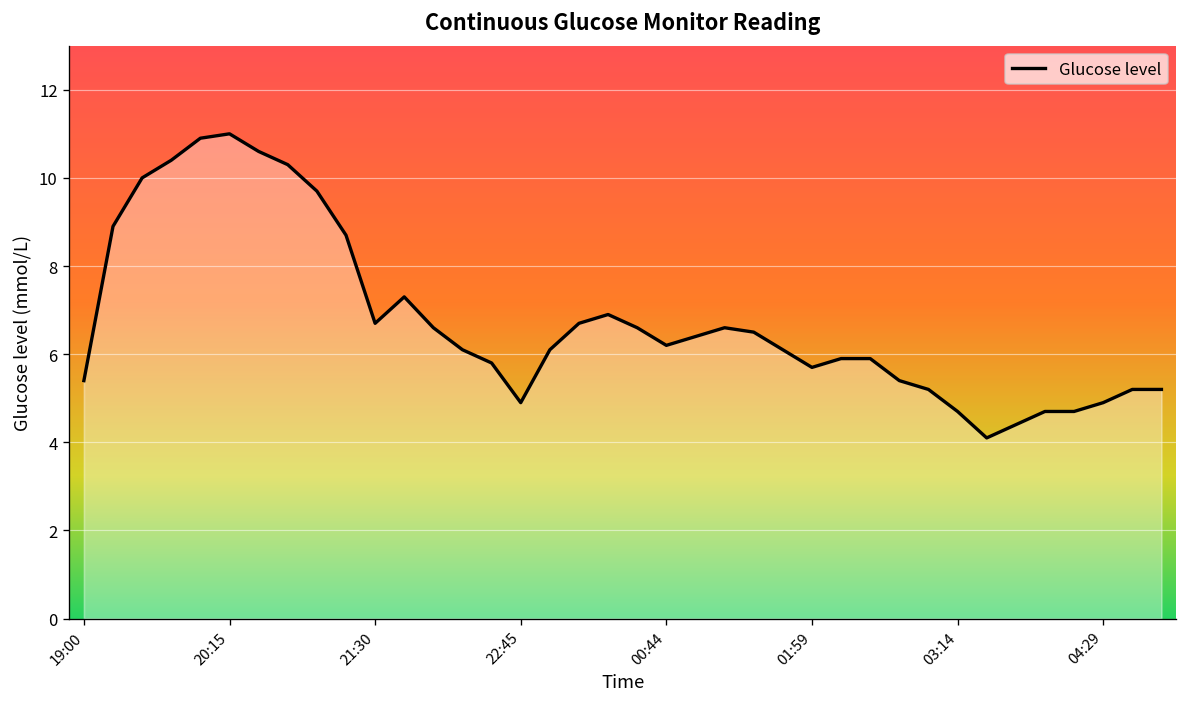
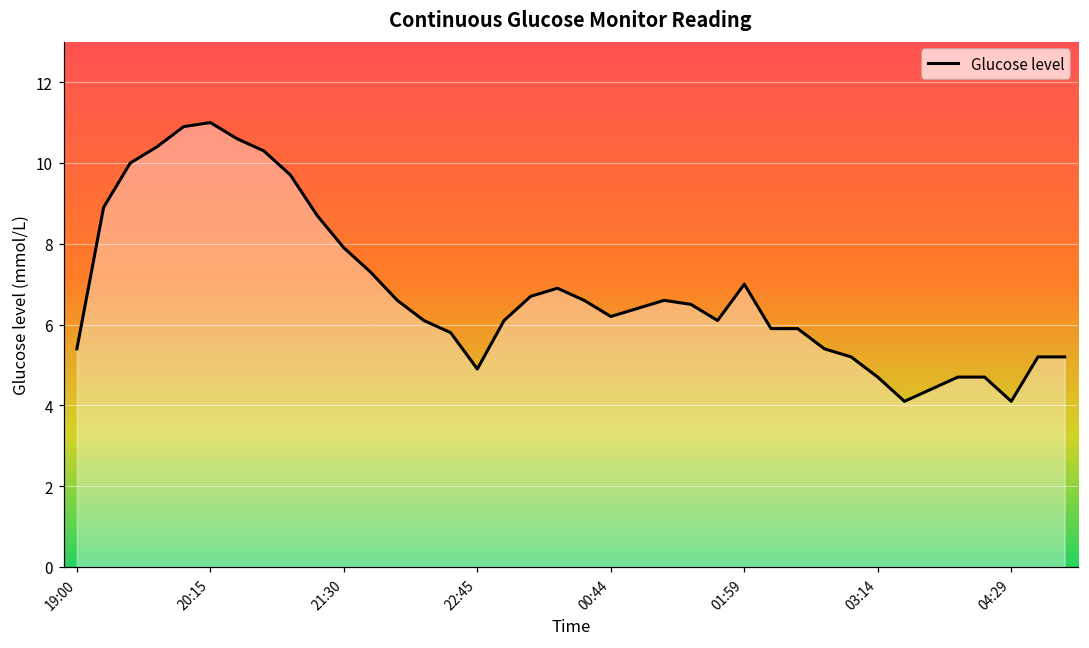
21:30: 6.7 -> 7.9
01:59: 5.7 -> 7.0
04:29: 4.9 -> 4.1
